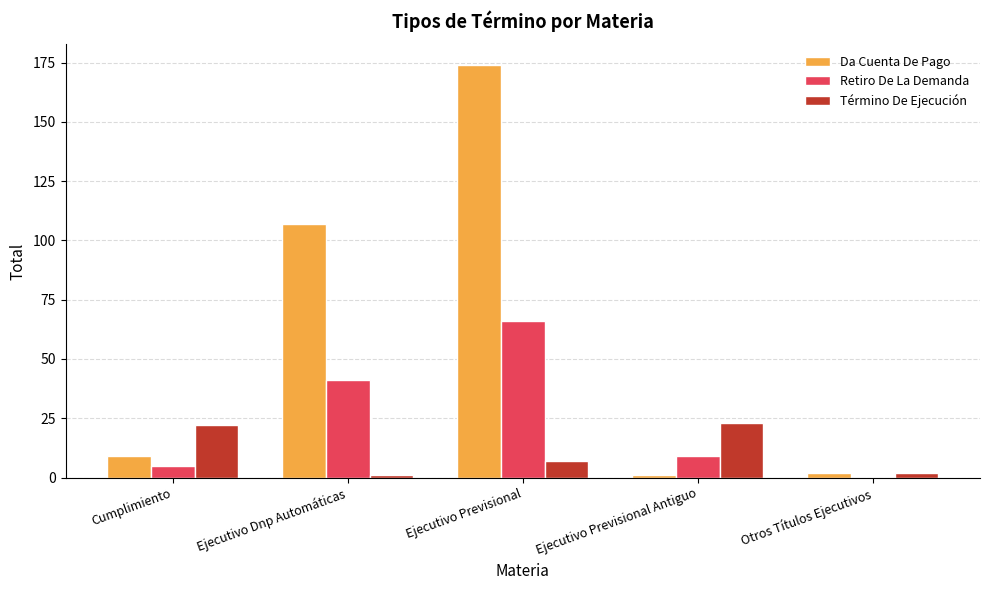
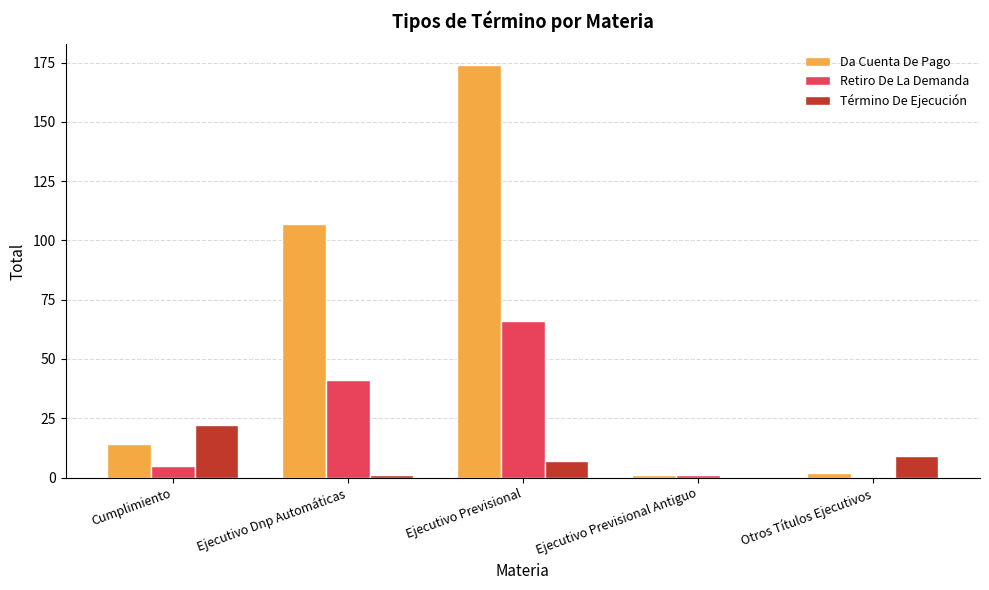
Da Cuenta De Pago, Cumplimiento: 9 -> 14
Retiro De La Demanda, Ejecutivo Previsional Antiguo: 9 -> 1
Término De Ejecución, Ejecutivo Previsional Antiguo: 23 -> 0
Término De Ejecución, Otros Títulos Ejecutivos: 2 -> 9
